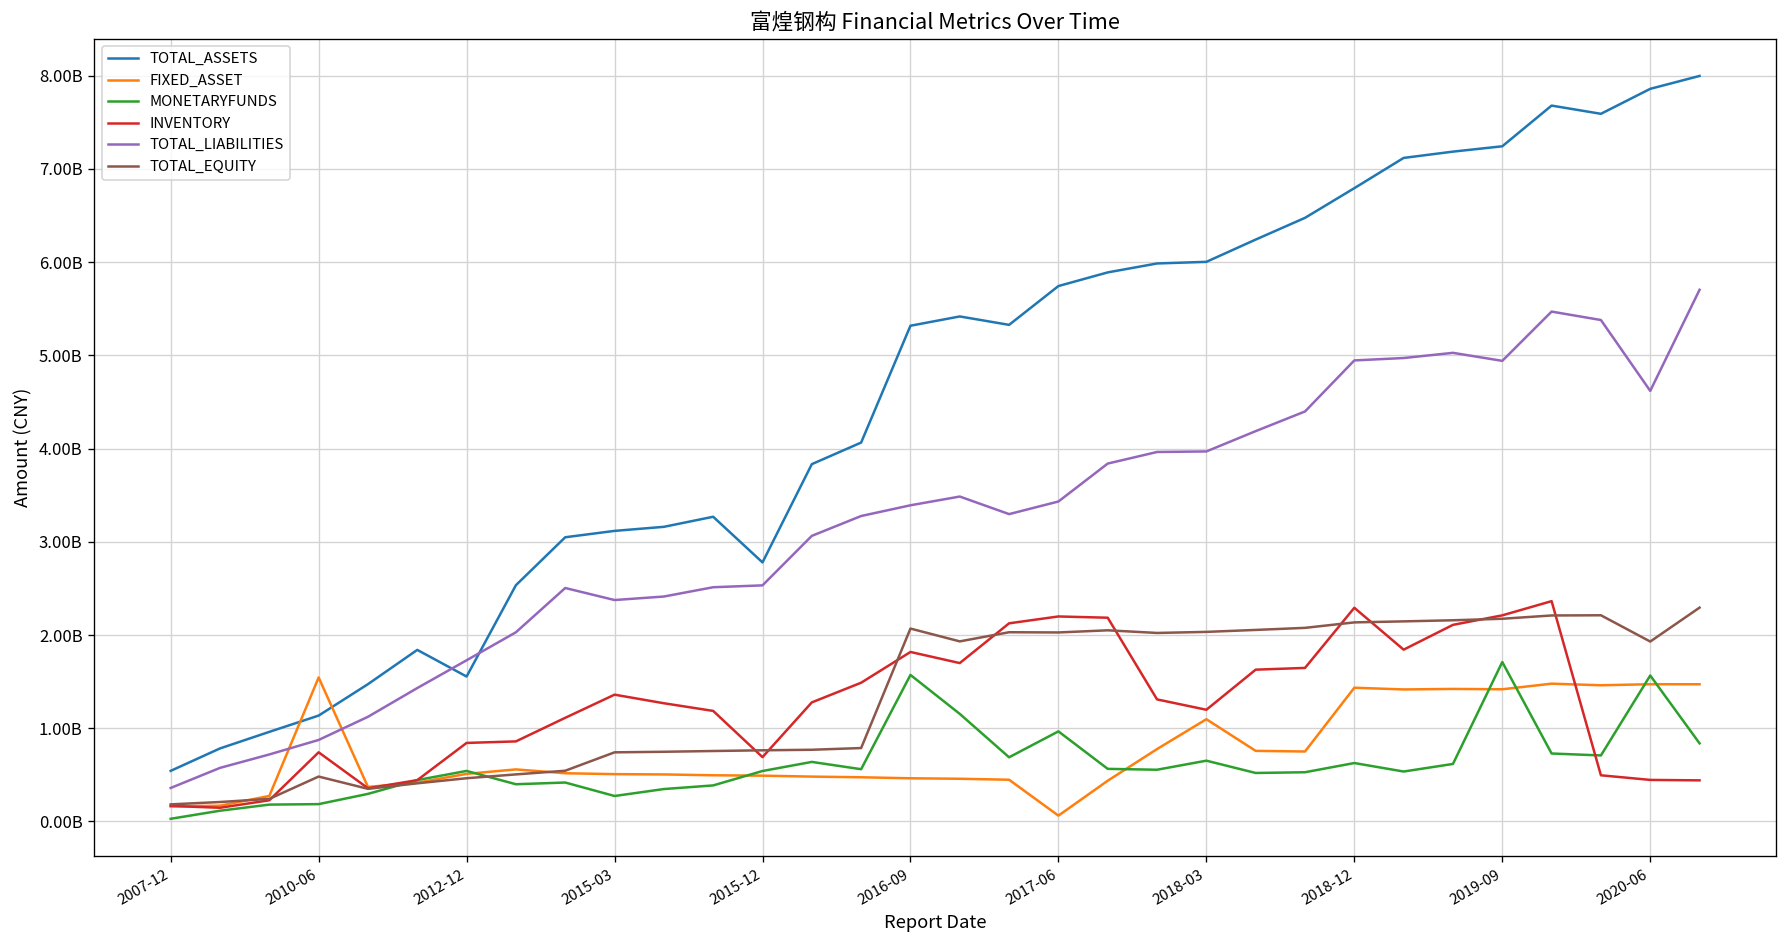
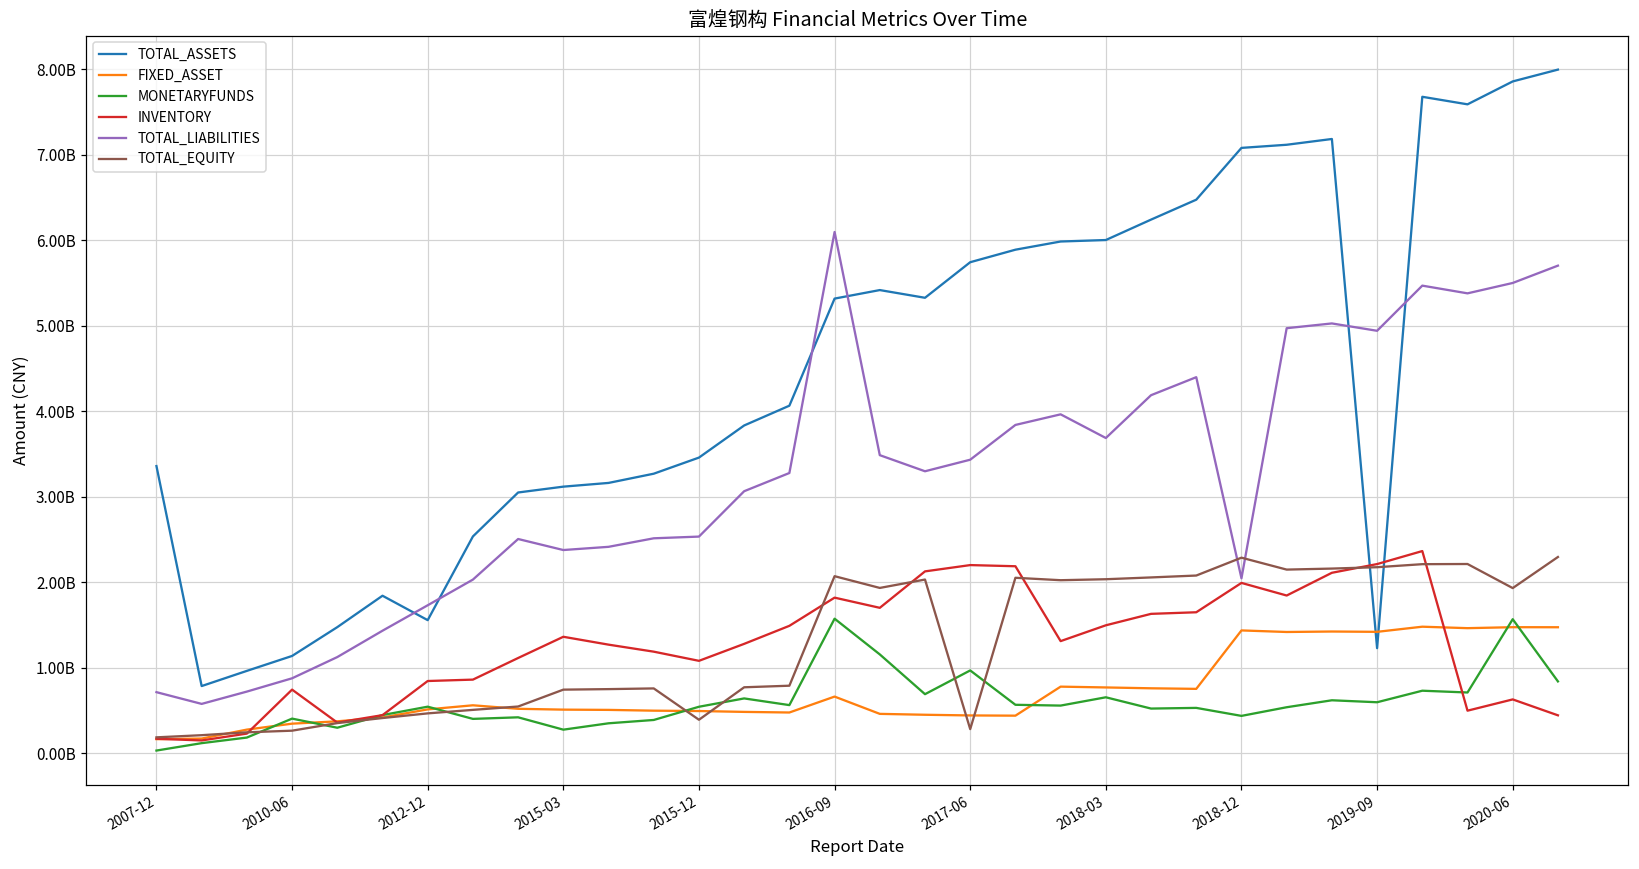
TOTAL_ASSETS, 2007-12: 500000000 -> 3400000000
TOTAL_LIABILITIES, 2007-12: 400000000 -> 700000000
FIXED_ASSET, 2010-06: 1500000000 -> 300000000
MONETARYFUNDS, 2010-06: 200000000 -> 400000000
TOTAL_EQUITY, 2010-06: 500000000 -> 300000000
TOTAL_ASSETS, 2015-12: 2800000000 -> 3500000000
INVENTORY, 2015-12: 700000000 -> 1100000000
TOTAL_EQUITY, 2015-12: 800000000 -> 400000000
FIXED_ASSET, 2016-09: 500000000 -> 700000000
TOTAL_LIABILITIES, 2016-09: 3400000000 -> 6100000000
FIXED_ASSET, 2017-06: 100000000 -> 400000000
TOTAL_EQUITY, 2017-06: 2000000000 -> 300000000
FIXED_ASSET, 2018-03: 1100000000 -> 800000000
INVENTORY, 2018-03: 1200000000 -> 1500000000
TOTAL_LIABILITIES, 2018-03: 4000000000 -> 3700000000
TOTAL_ASSETS, 2018-12: 6800000000 -> 7100000000
MONETARYFUNDS, 2018-12: 600000000 -> 400000000
INVENTORY, 2018-12: 2300000000 -> 2000000000
TOTAL_LIABILITIES, 2018-12: 4900000000 -> 2000000000
TOTAL_EQUITY, 2018-12: 2100000000 -> 2300000000
TOTAL_ASSETS, 2019-09: 7200000000 -> 1200000000
MONETARYFUNDS, 2019-09: 1700000000 -> 600000000
INVENTORY, 2020-06: 400000000 -> 600000000
TOTAL_LIABILITIES, 2020-06: 4600000000 -> 5500000000
